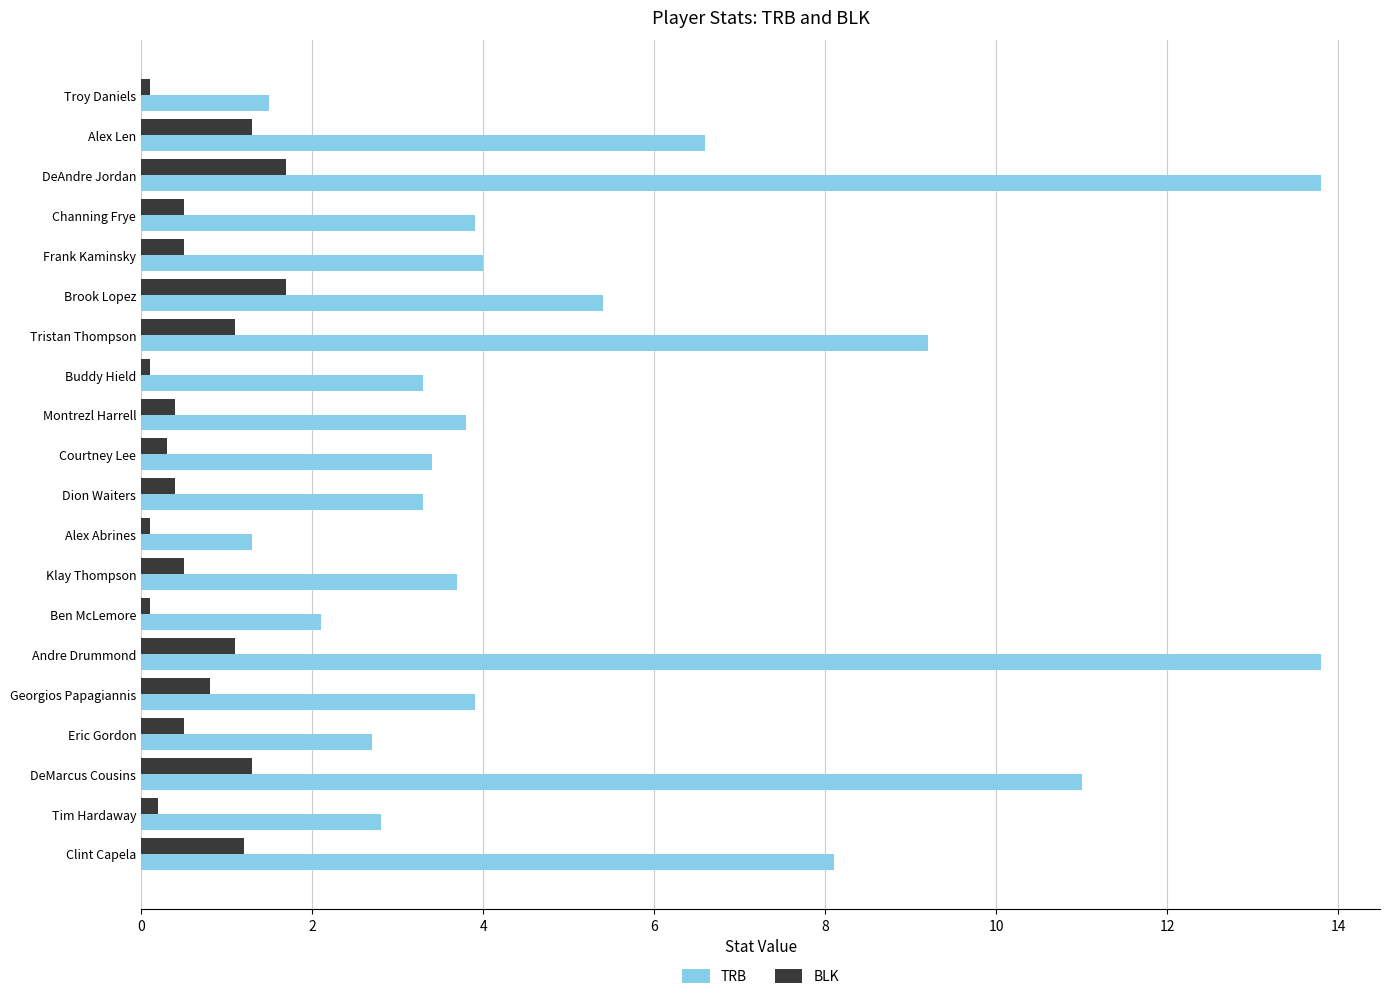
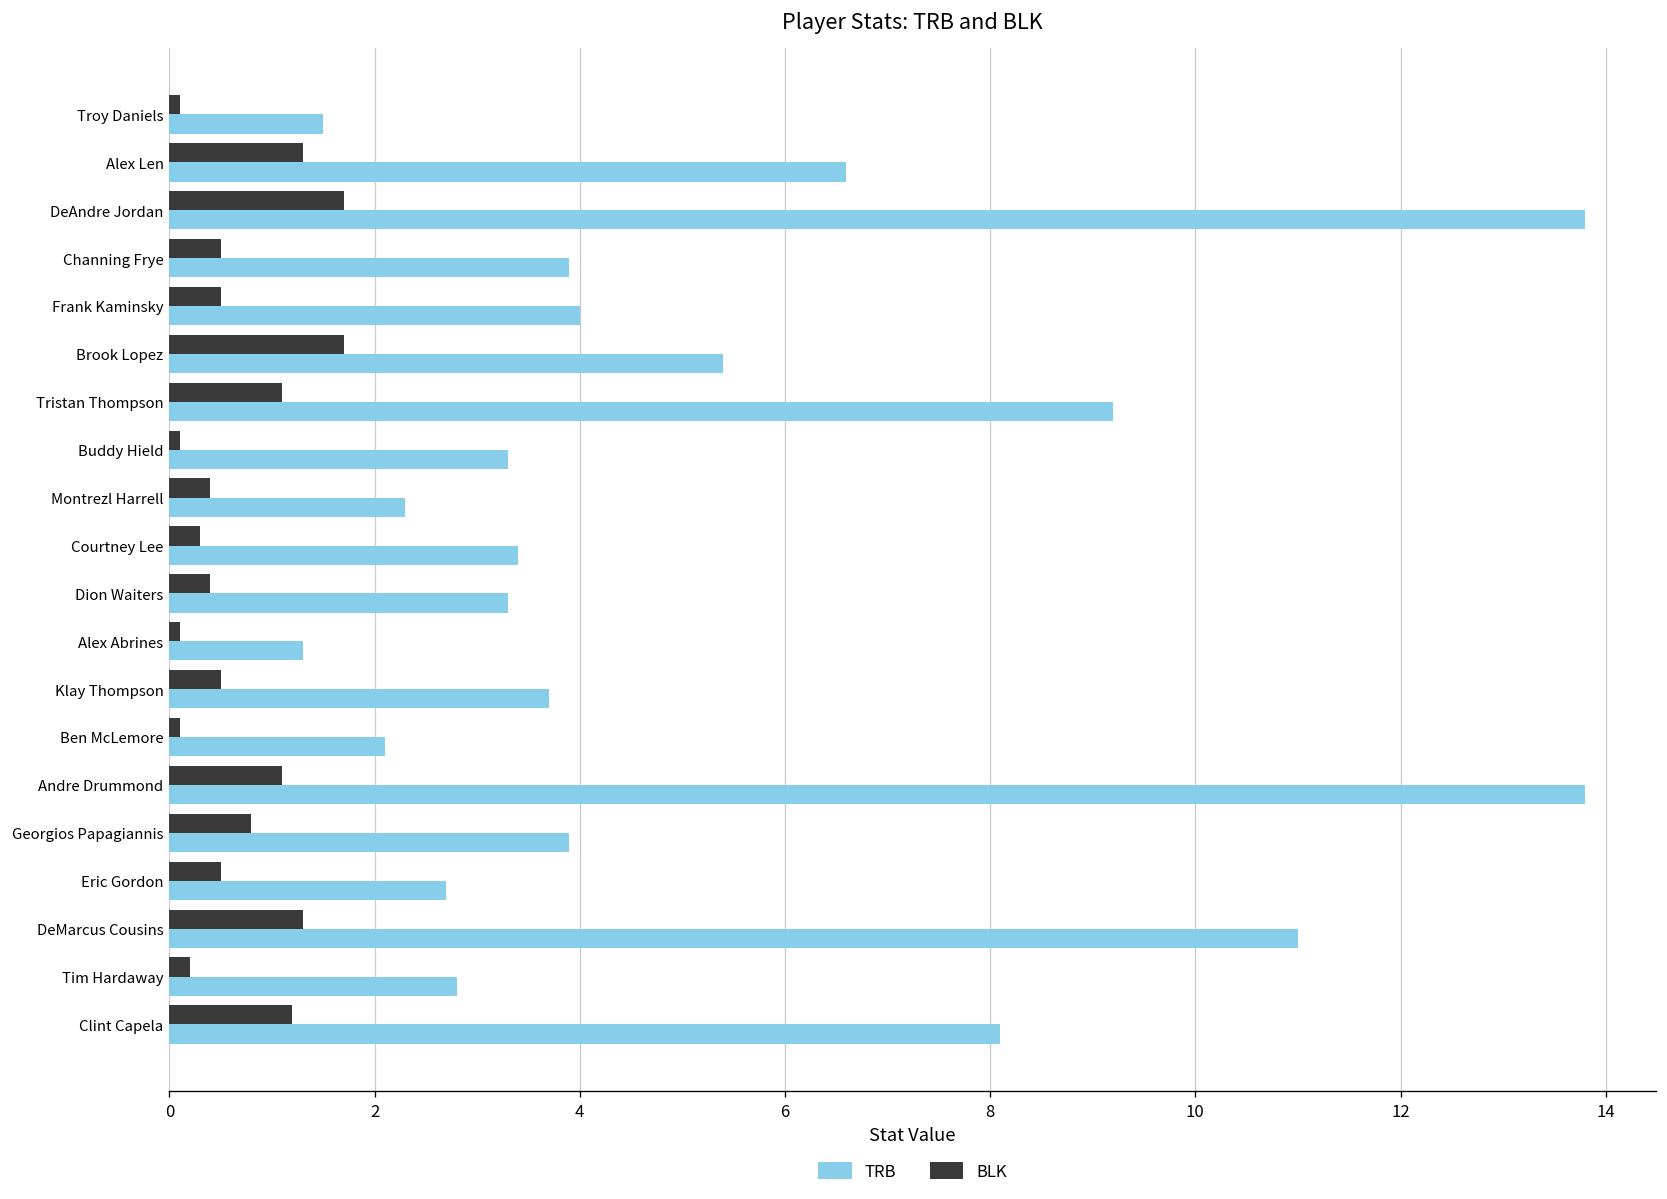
TRB, Montrezl Harrell: 3.8 -> 2.3
